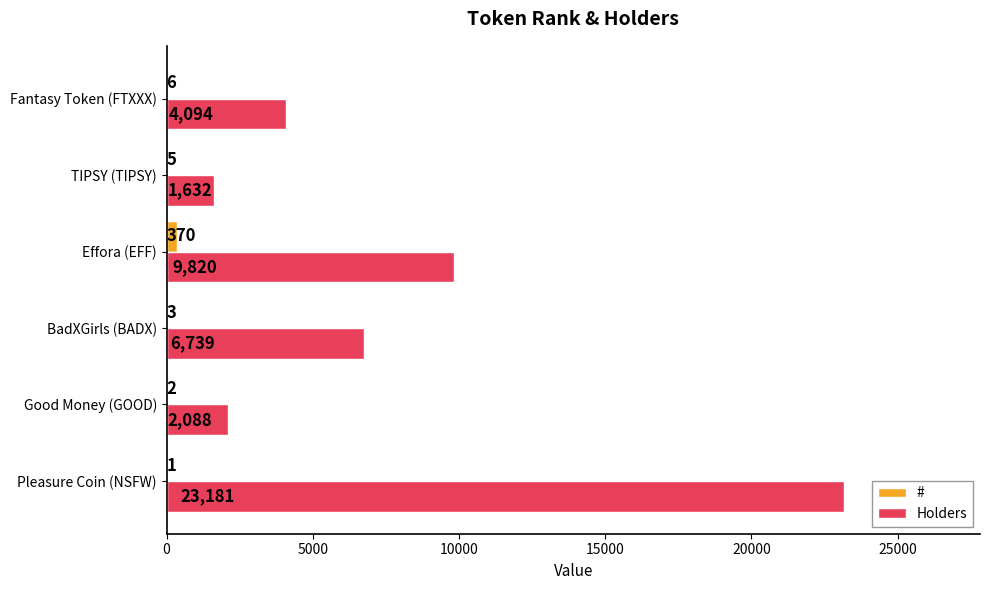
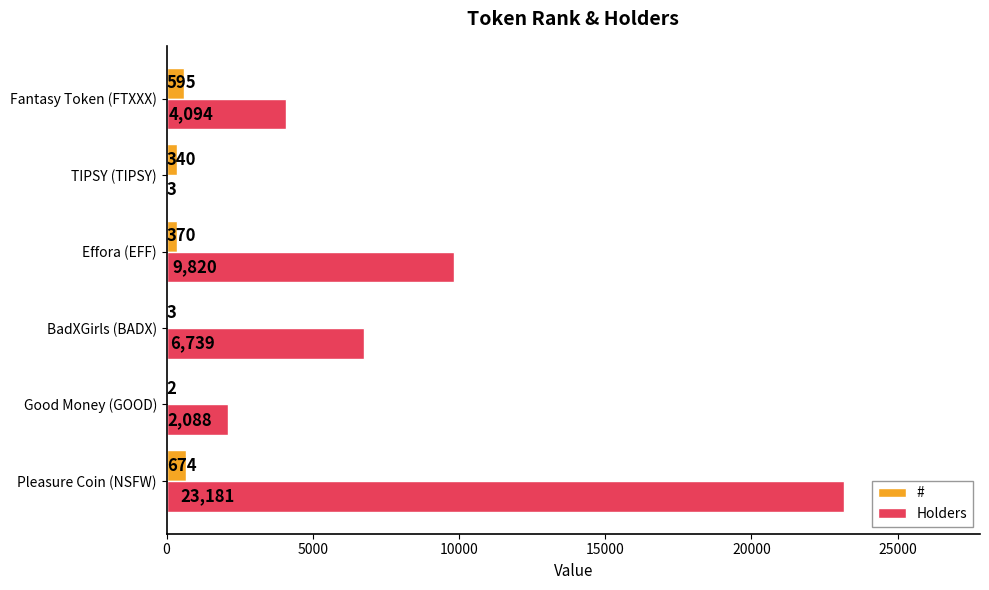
#, Fantasy Token (FTXXX): 6 -> 595
#, TIPSY (TIPSY): 5 -> 340
Holders, TIPSY (TIPSY): 1,632 -> 3
#, Pleasure Coin (NSFW): 1 -> 674
